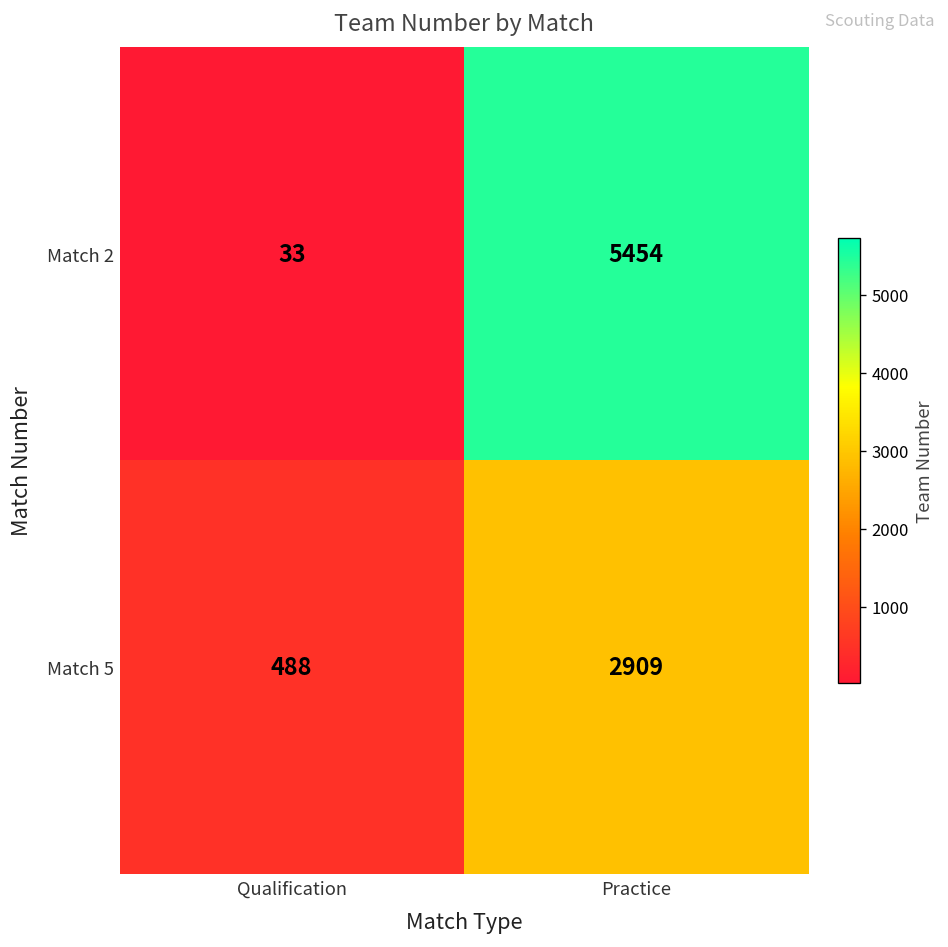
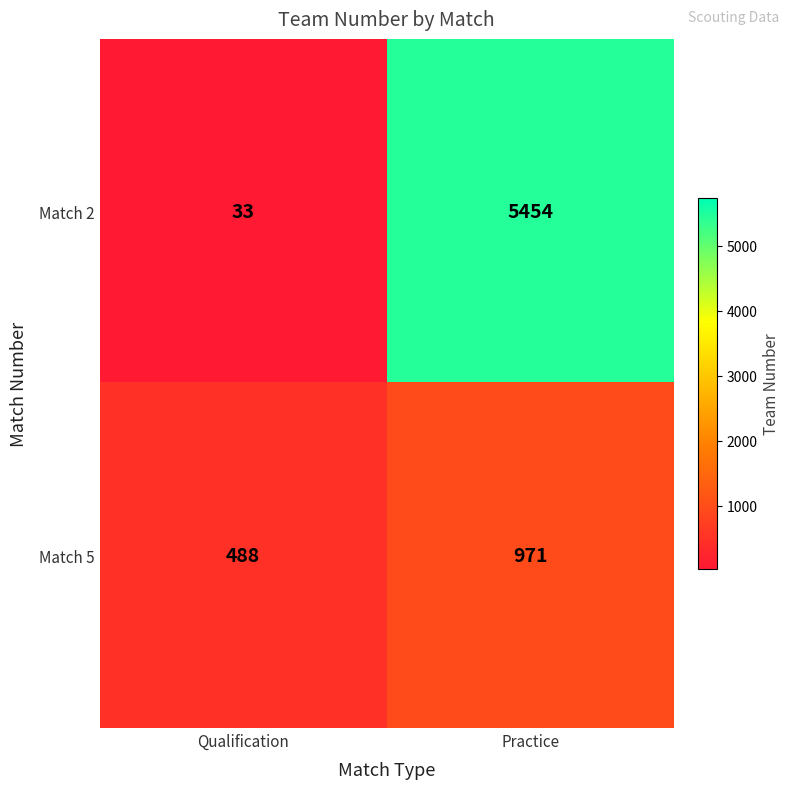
Match 5, Practice: 2909 -> 971
